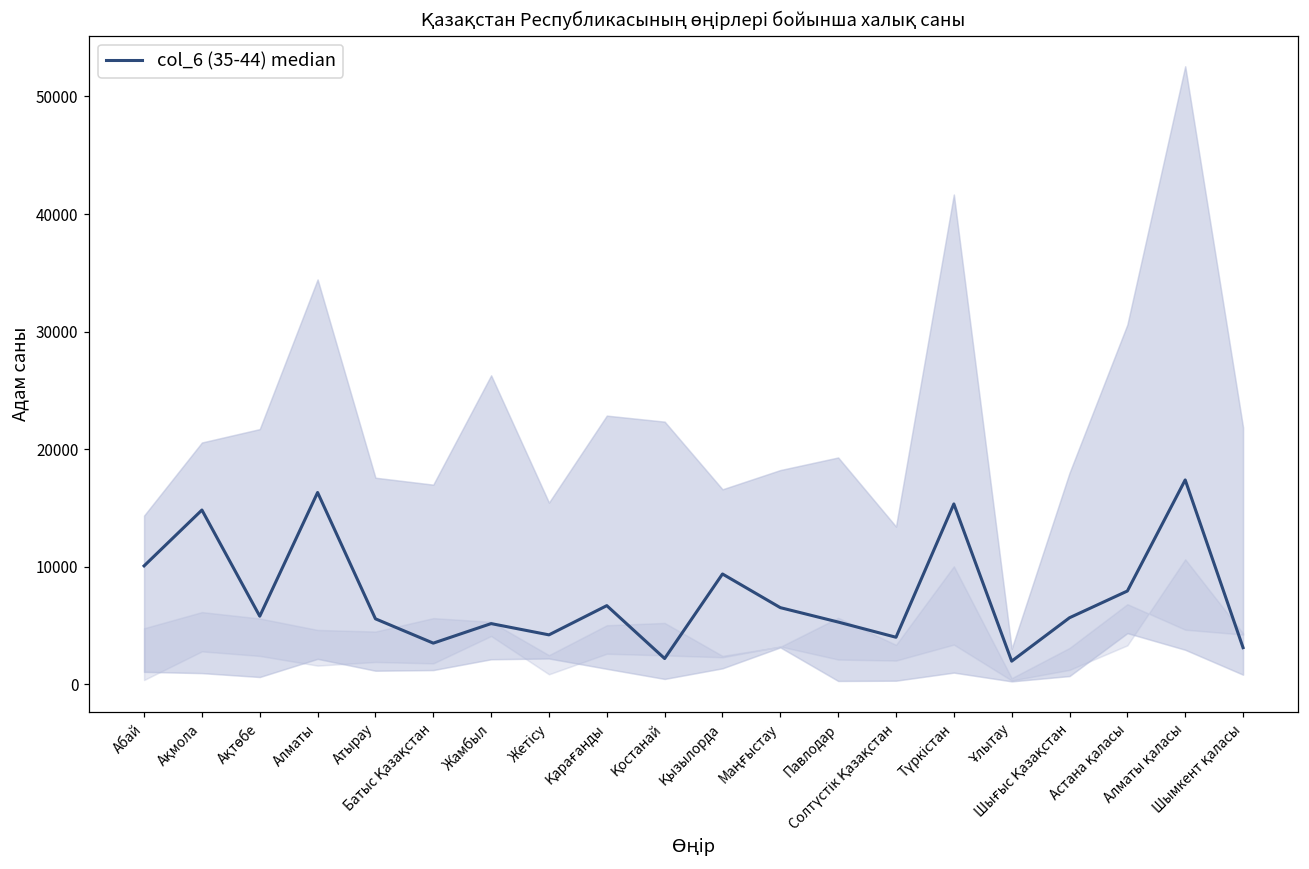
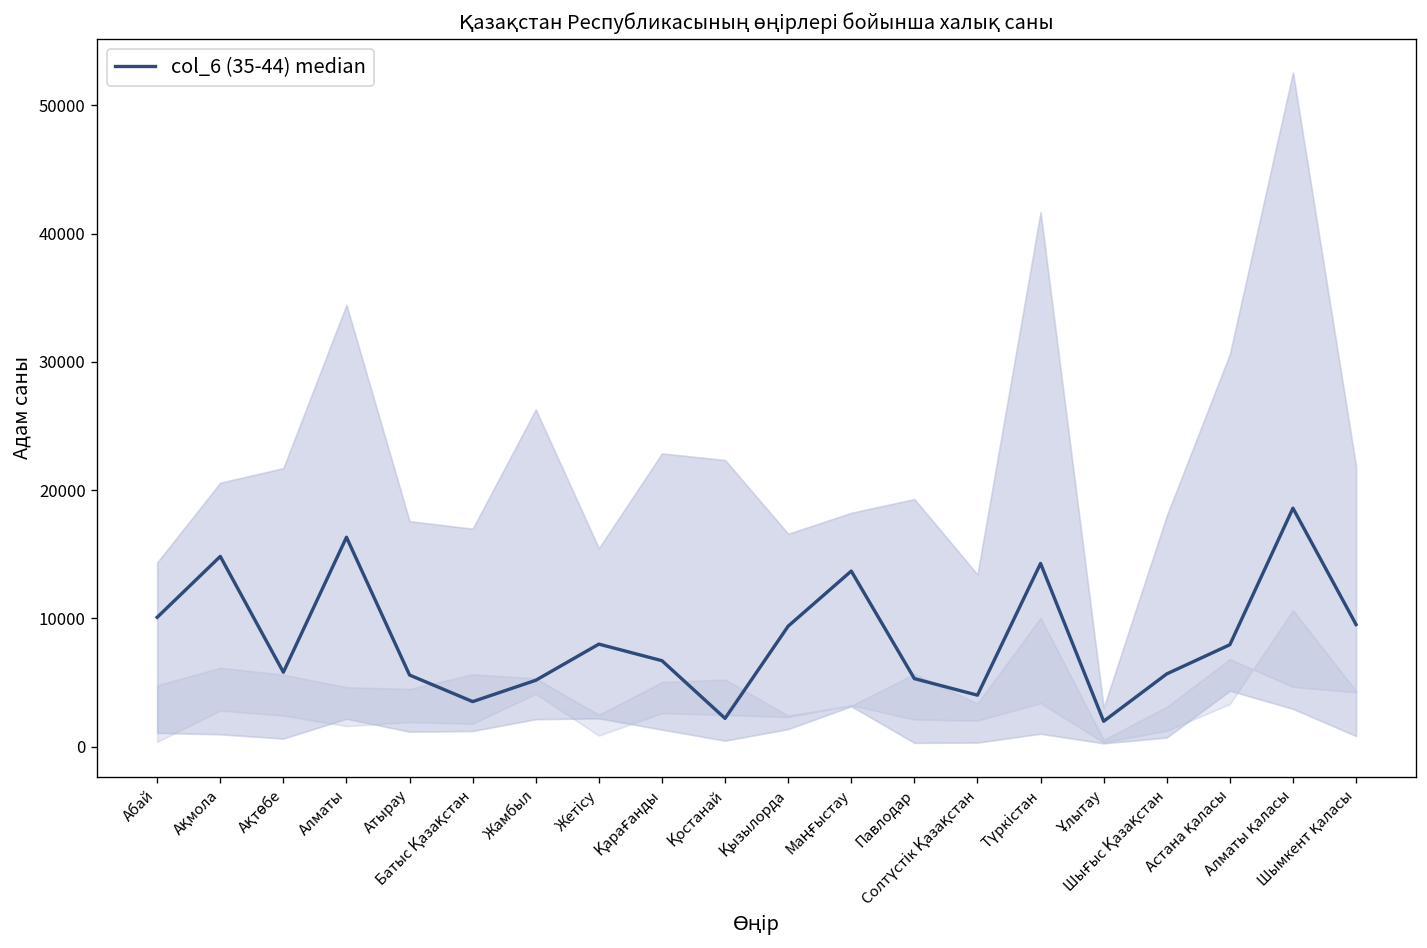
col_6 (35-44) median, Жетісу: 4200 -> 8000
col_6 (35-44) median, Маңғыстау: 6500 -> 13700
col_6 (35-44) median, Түркістан: 15400 -> 14300
col_6 (35-44) median, Алматы қаласы: 17400 -> 18600
col_6 (35-44) median, Шымкент қаласы: 3100 -> 9500
